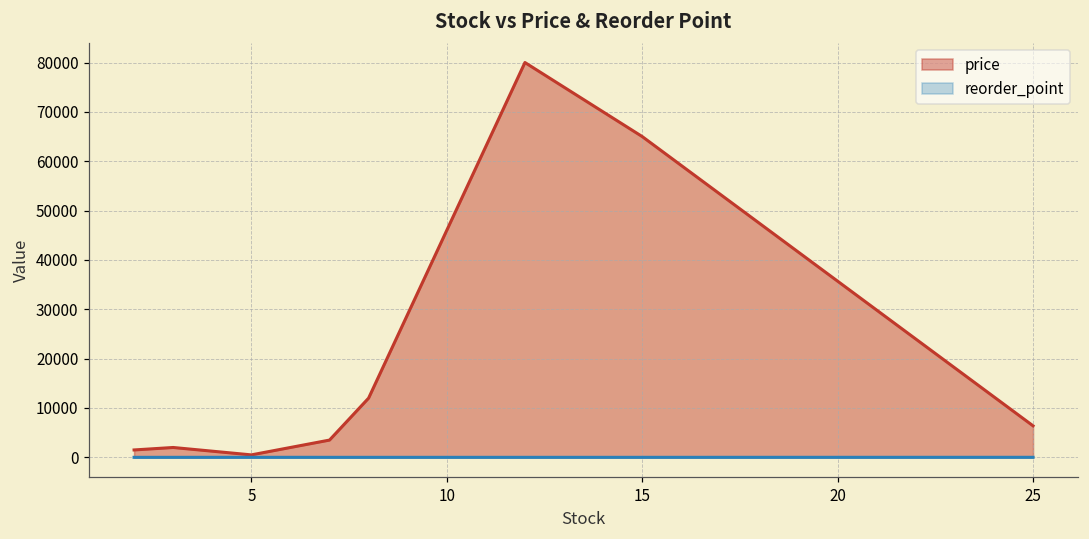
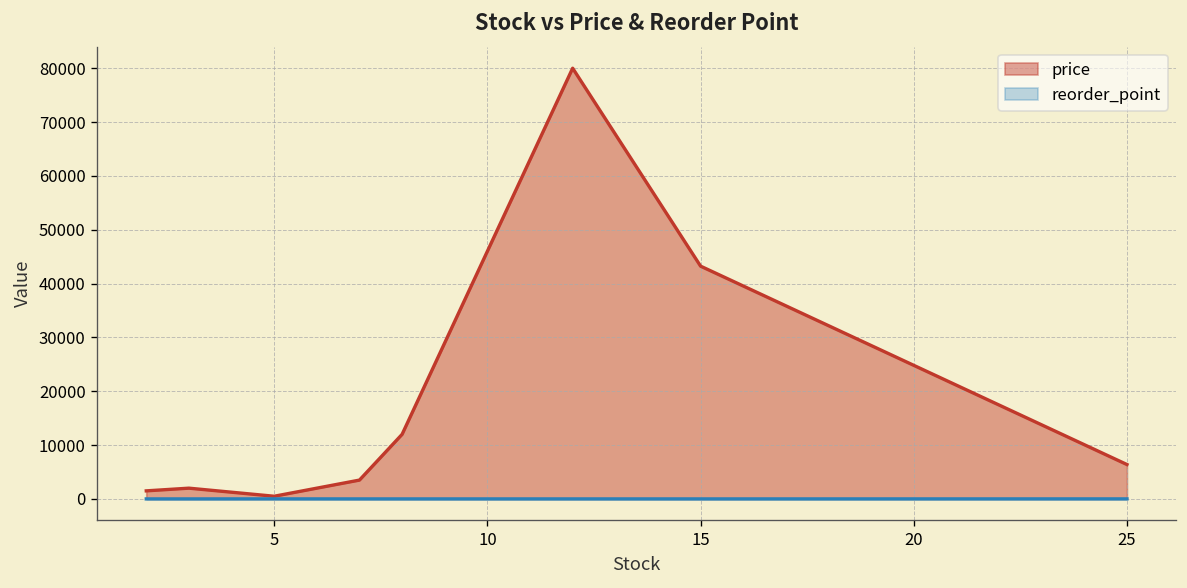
price, 15: 65000 -> 43000
